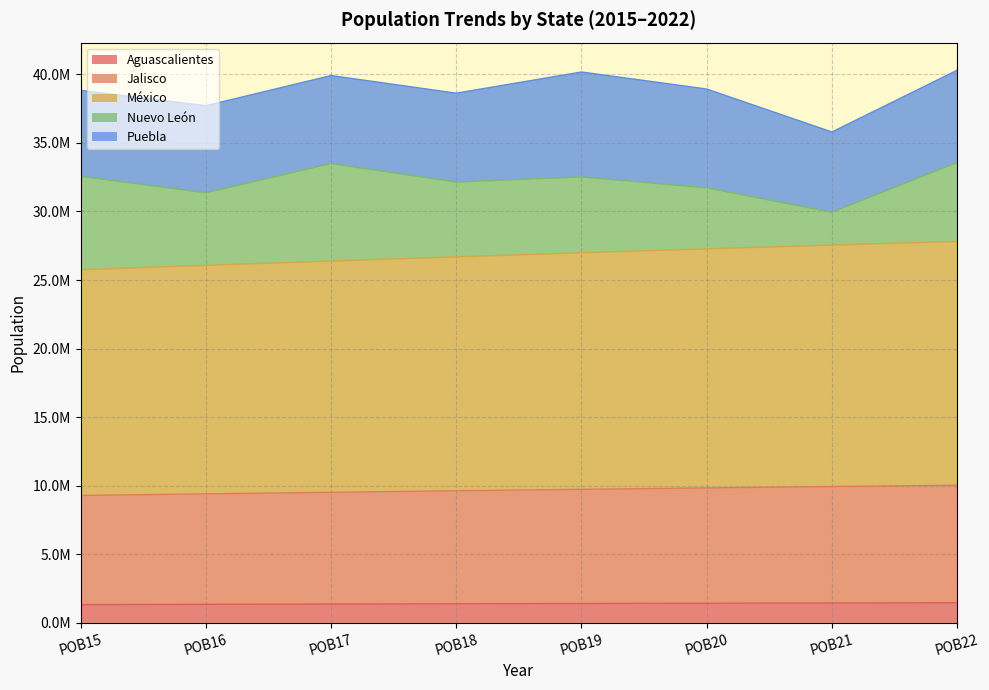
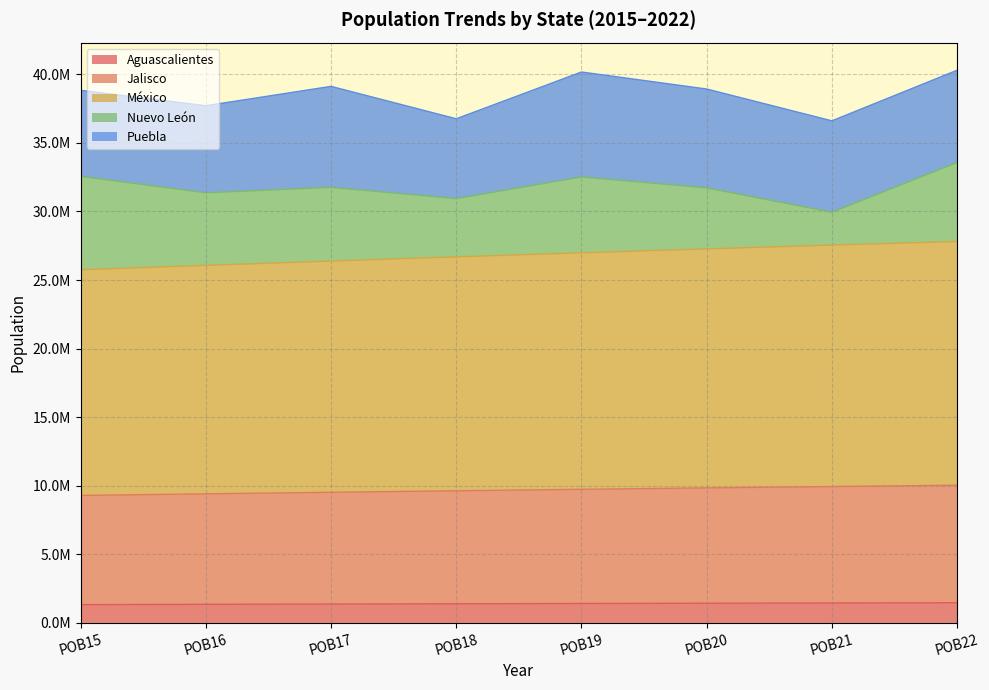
Nuevo León, POB17: 7100000 -> 5400000
Puebla, POB17: 6400000 -> 7400000
Nuevo León, POB18: 5500000 -> 4200000
Puebla, POB18: 6500000 -> 5800000
Puebla, POB21: 5900000 -> 6700000
